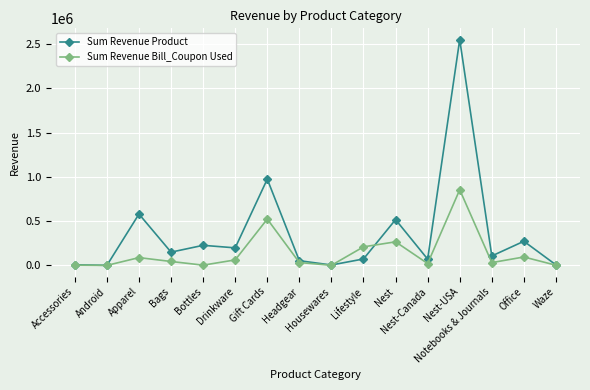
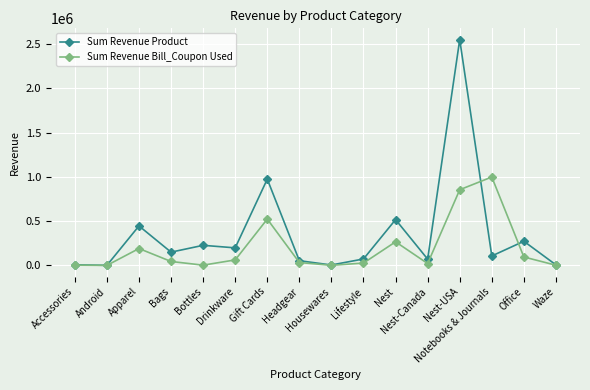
Sum Revenue Product, Apparel: 600000 -> 400000
Sum Revenue Bill_Coupon Used, Apparel: 100000 -> 200000
Sum Revenue Bill_Coupon Used, Lifestyle: 200000 -> 0
Sum Revenue Bill_Coupon Used, Notebooks & Journals: 0 -> 1000000
